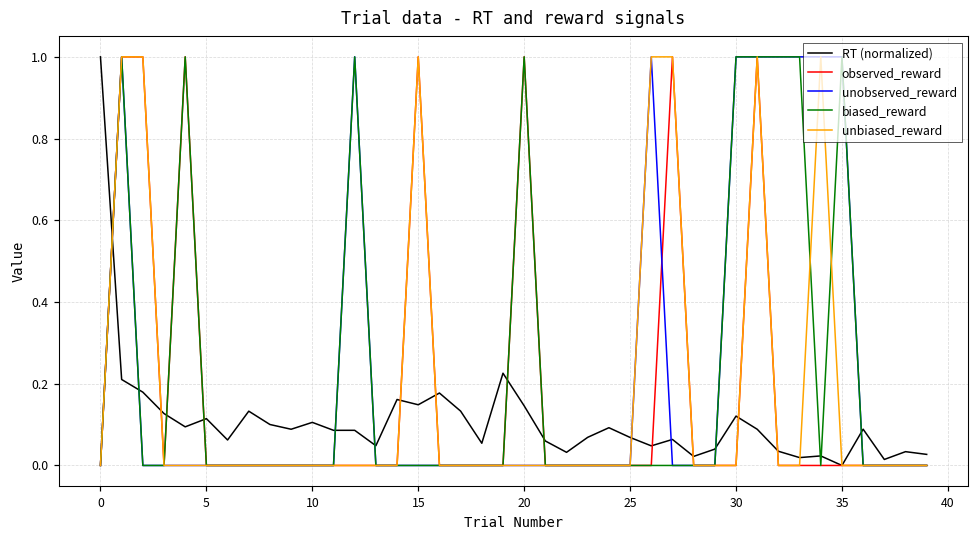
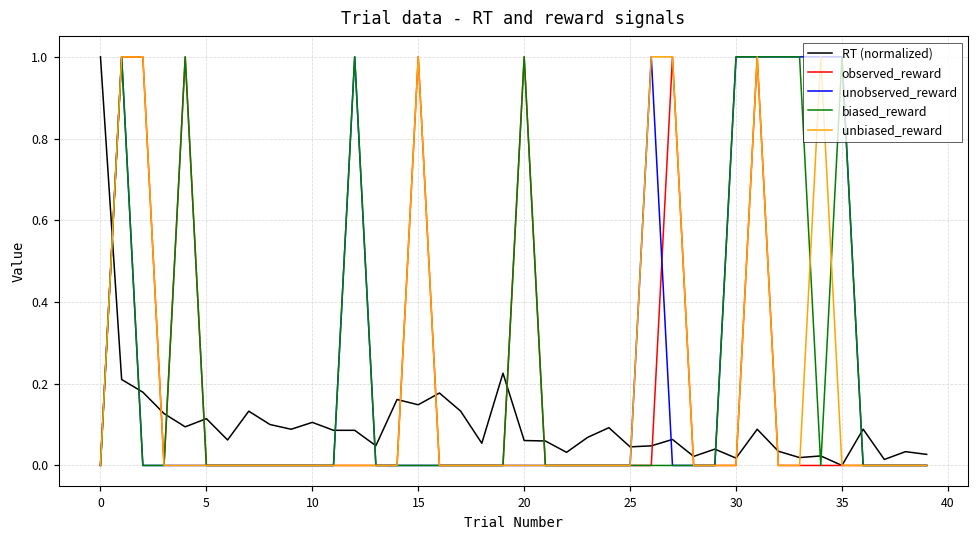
RT (normalized), 20: 0.15 -> 0.06
RT (normalized), 25: 0.07 -> 0.05
RT (normalized), 30: 0.12 -> 0.02
